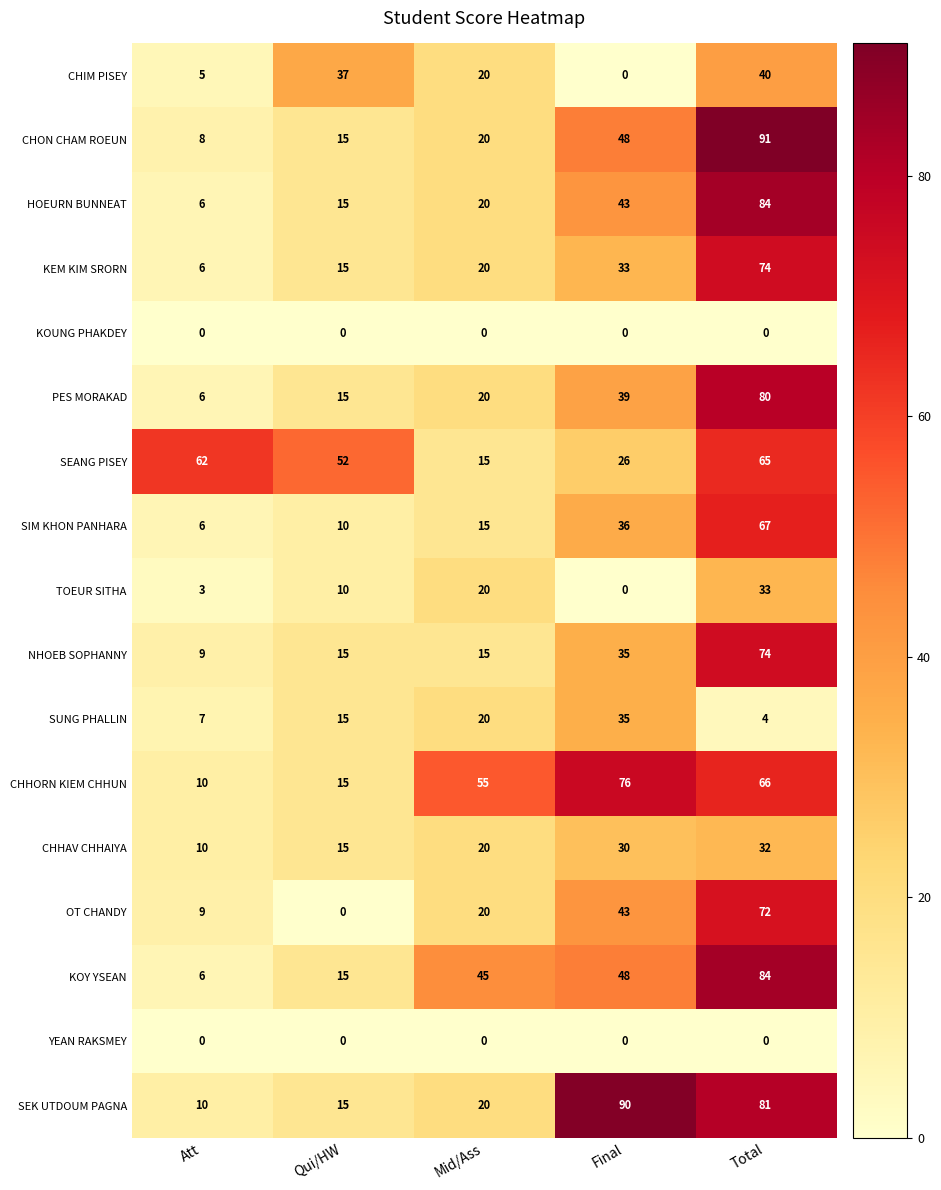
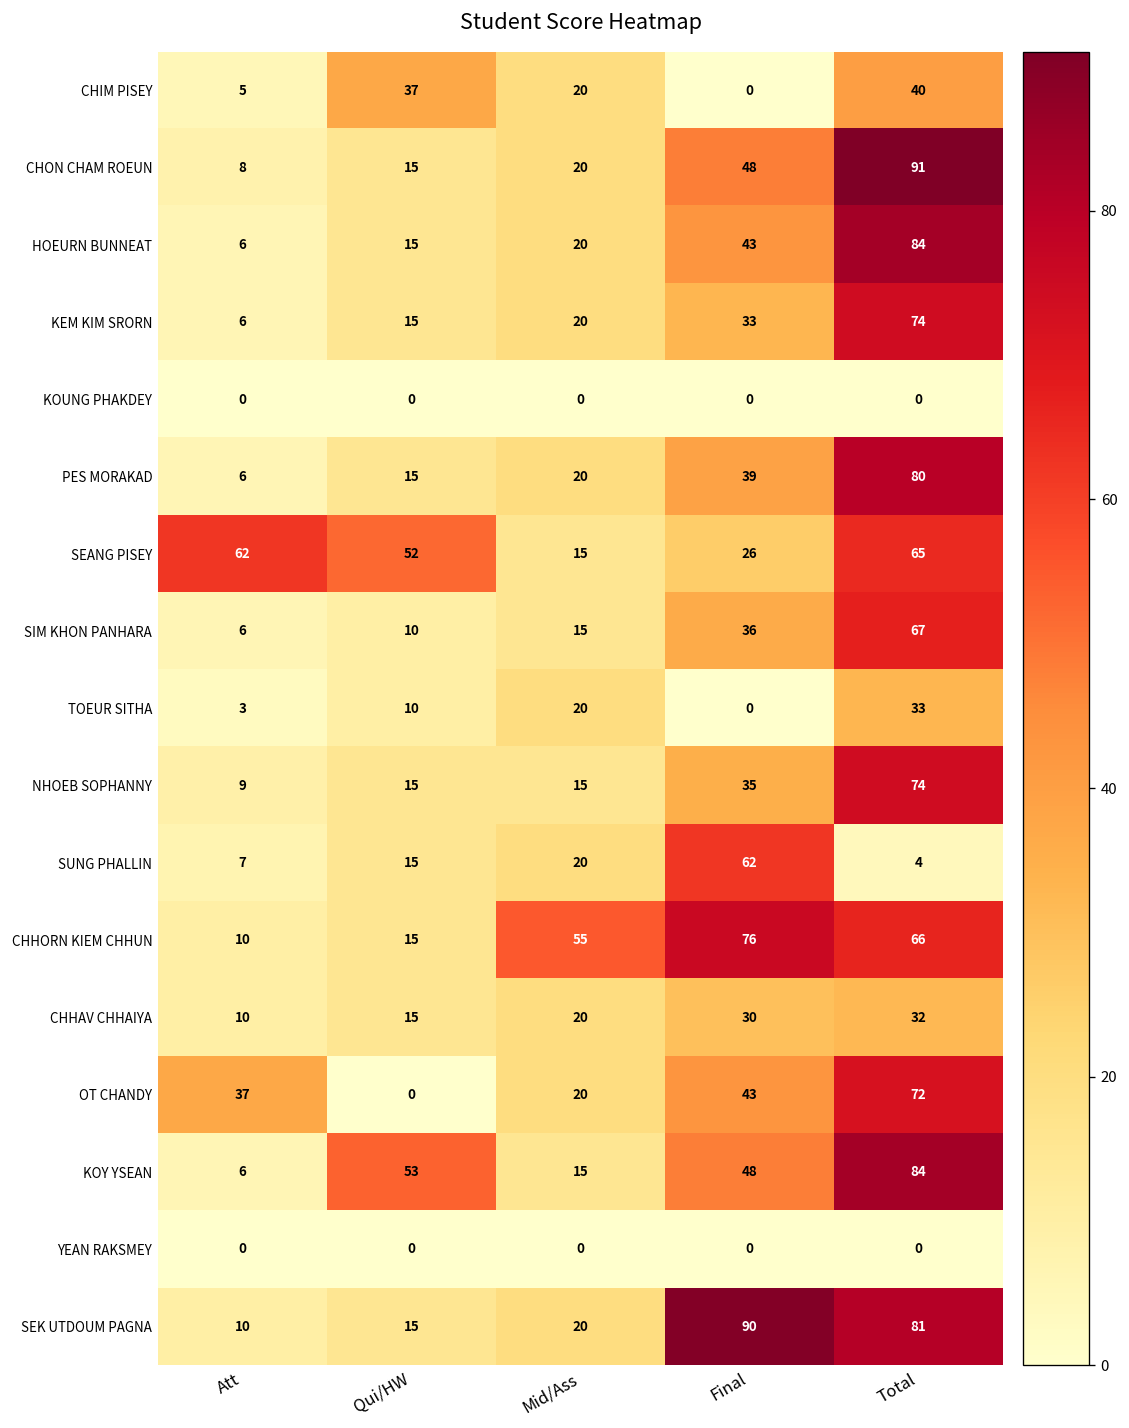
SUNG PHALLIN, Final: 35 -> 62
OT CHANDY, Att: 9 -> 37
KOY YSEAN, Qui/HW: 15 -> 53
KOY YSEAN, Mid/Ass: 45 -> 15
